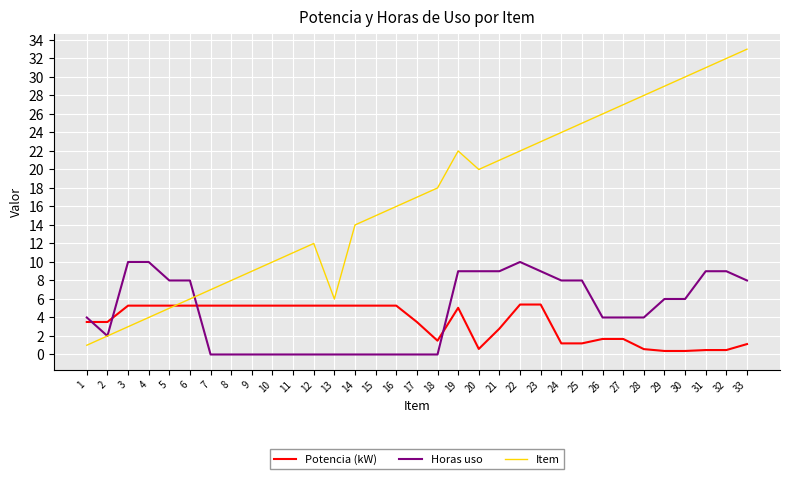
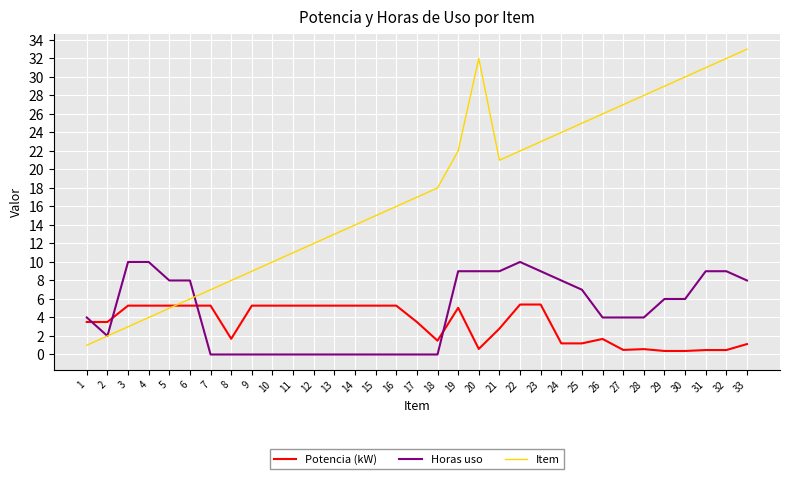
Potencia (kW), 8: 5 -> 2
Item, 13: 6 -> 13
Item, 20: 20 -> 32
Horas uso, 25: 8 -> 7
Potencia (kW), 27: 2 -> 0
